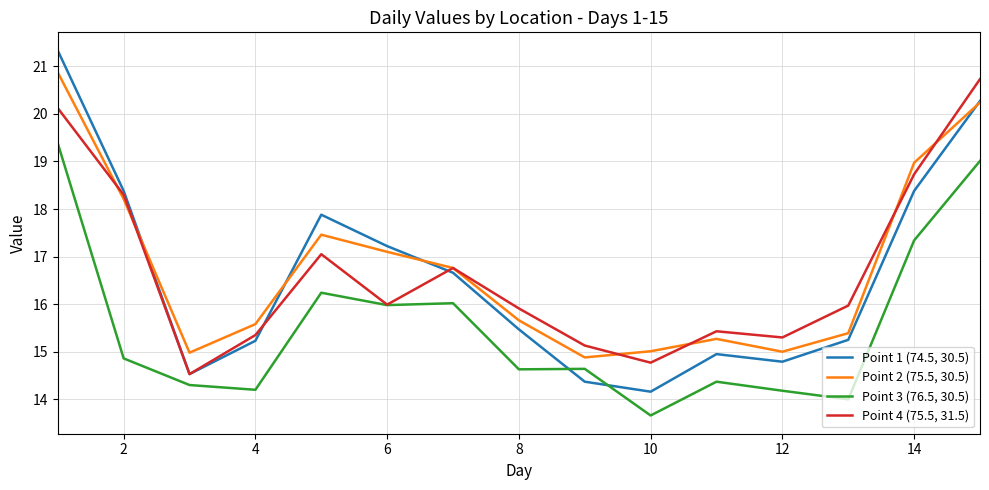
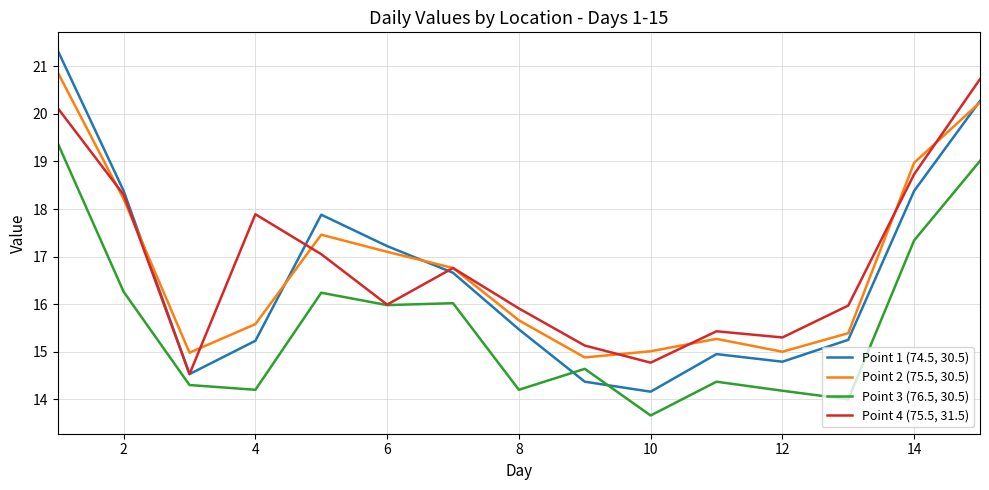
Point 3 (76.5, 30.5), 2: 14.9 -> 16.3
Point 4 (75.5, 31.5), 4: 15.4 -> 17.9
Point 3 (76.5, 30.5), 8: 14.6 -> 14.2
